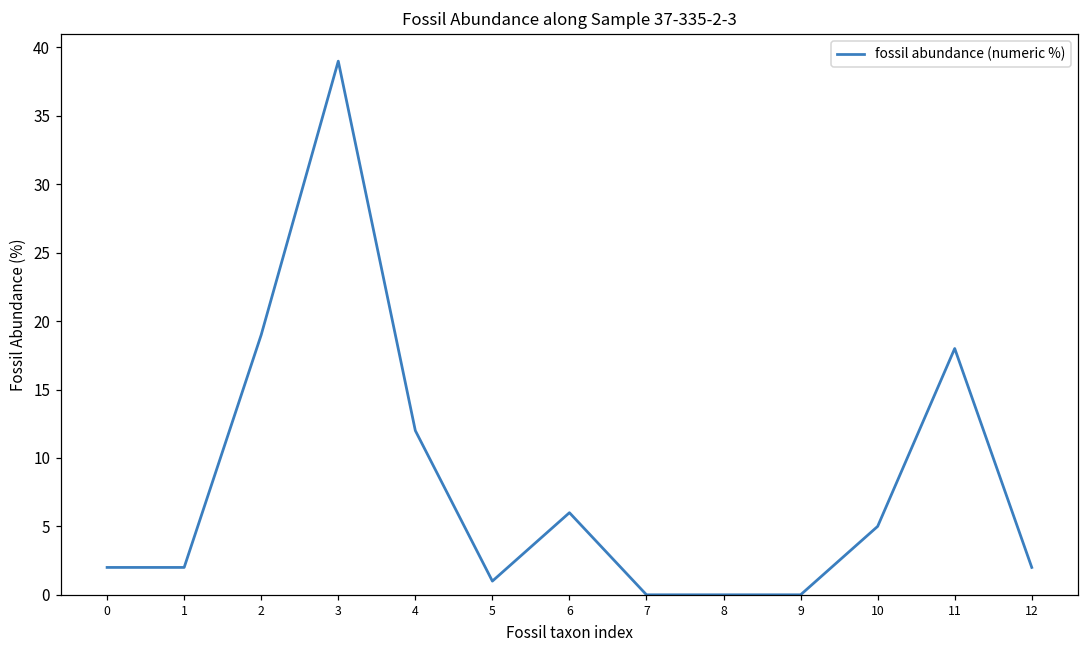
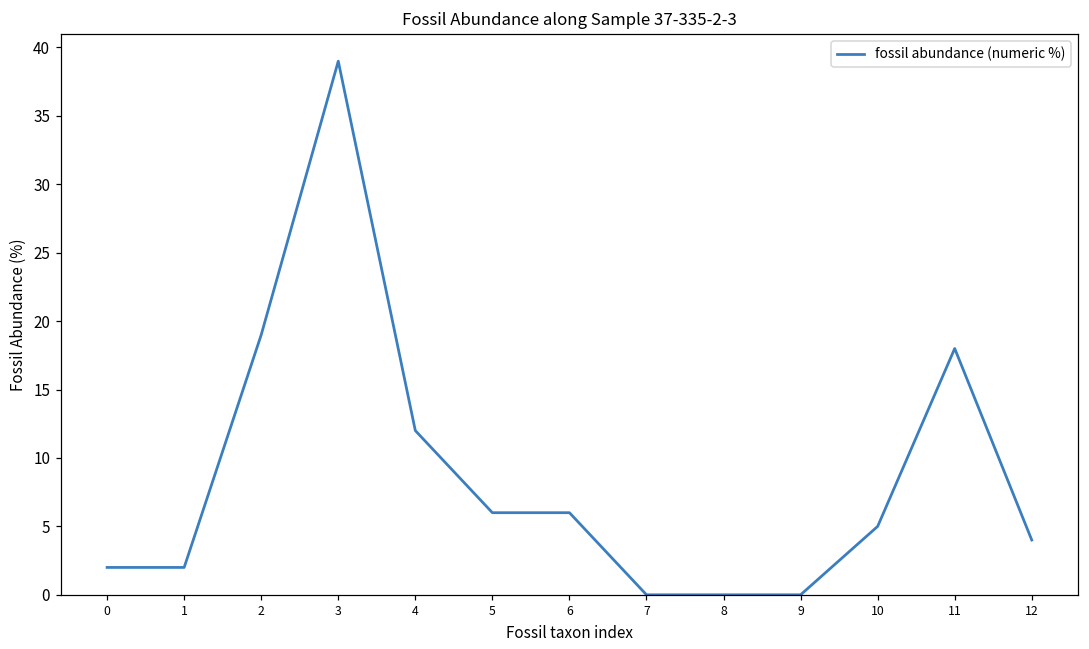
5: 1 -> 6
12: 2 -> 4
